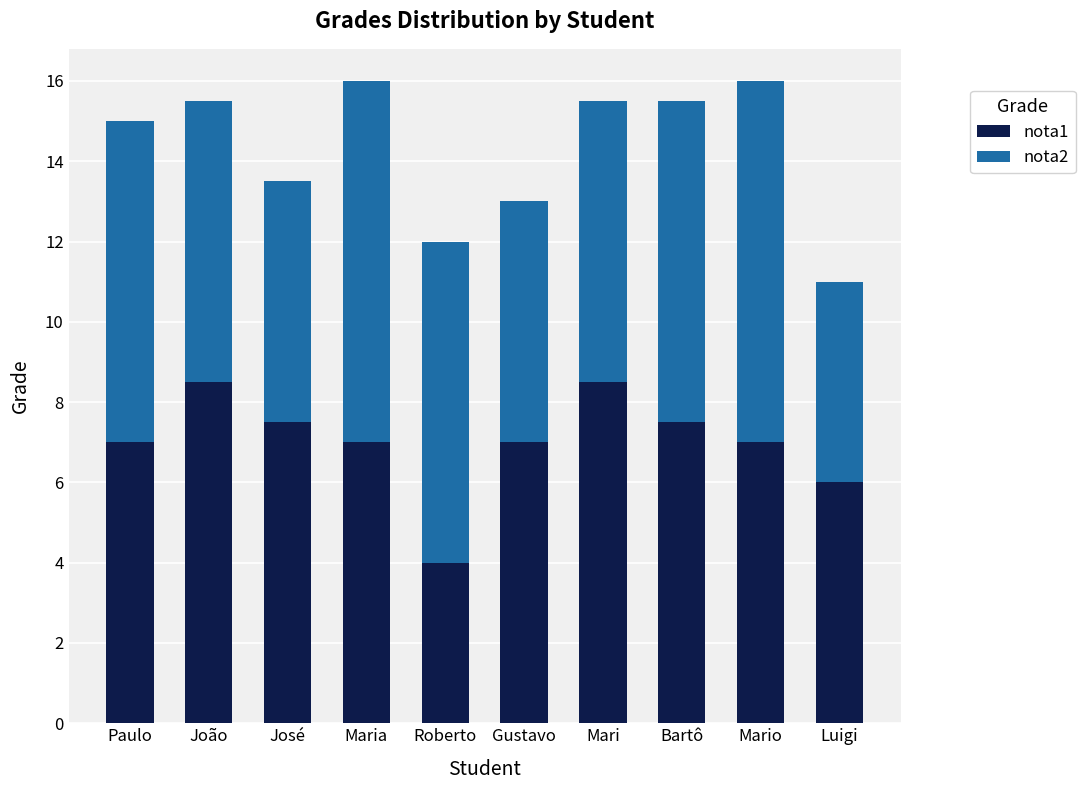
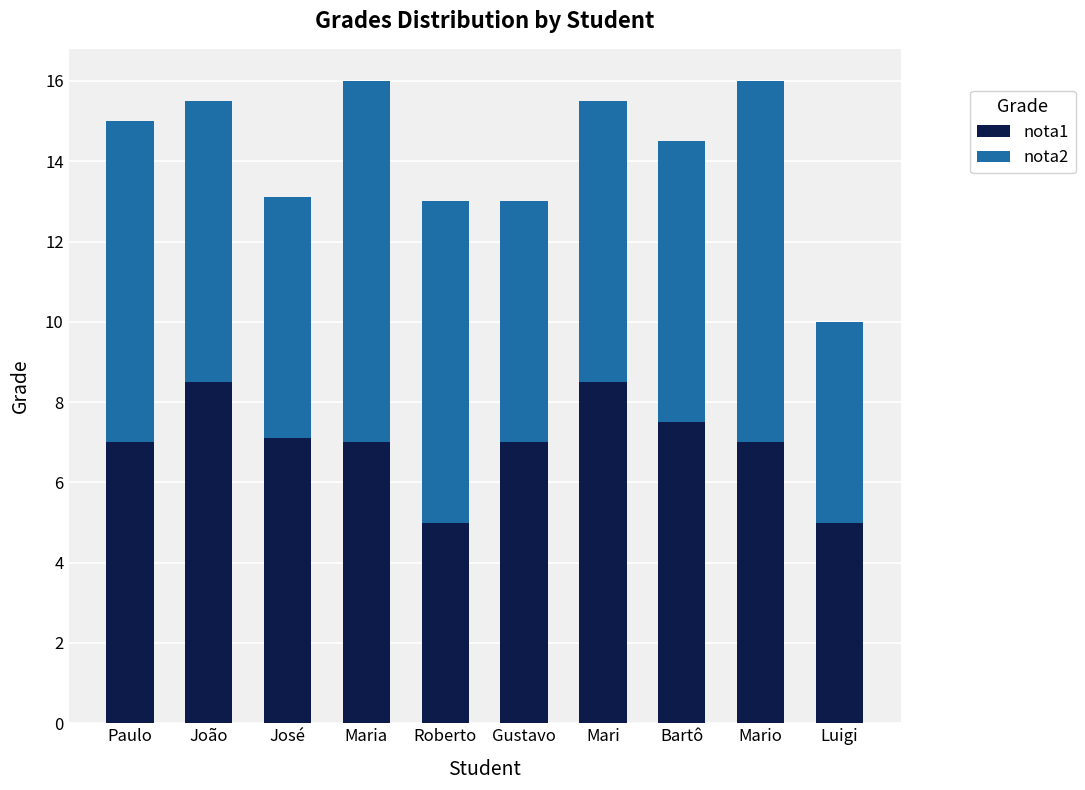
nota1, José: 7.5 -> 7.1
nota1, Roberto: 4 -> 5
nota2, Bartô: 8 -> 7
nota1, Luigi: 6 -> 5
